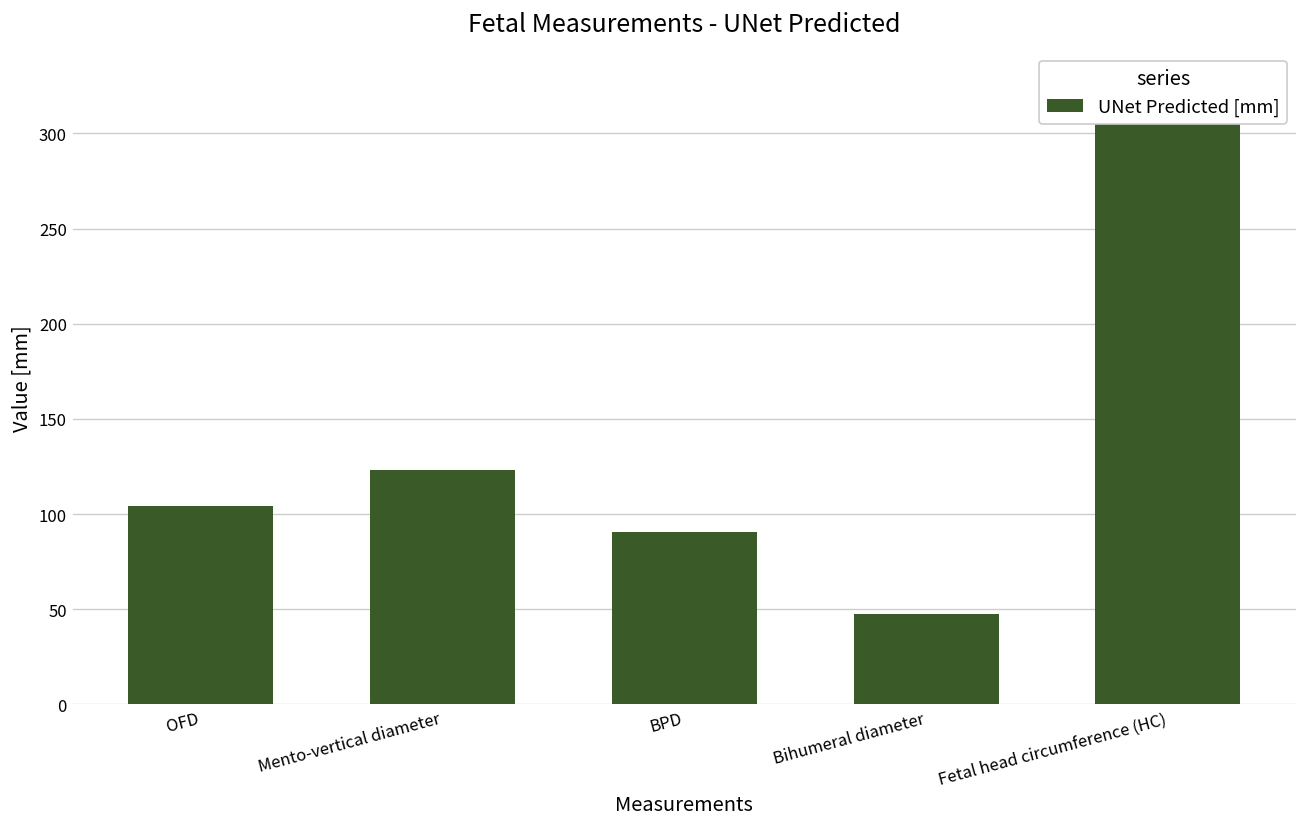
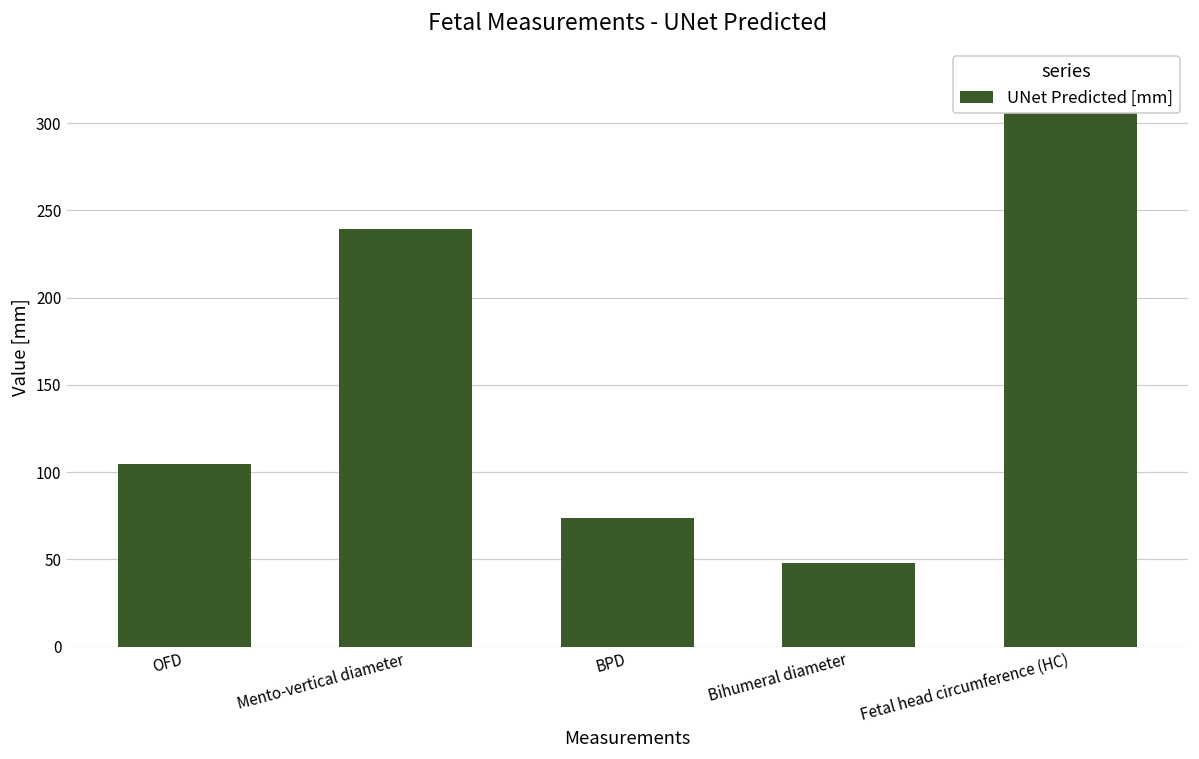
Mento-vertical diameter: 123 -> 240
BPD: 91 -> 74
